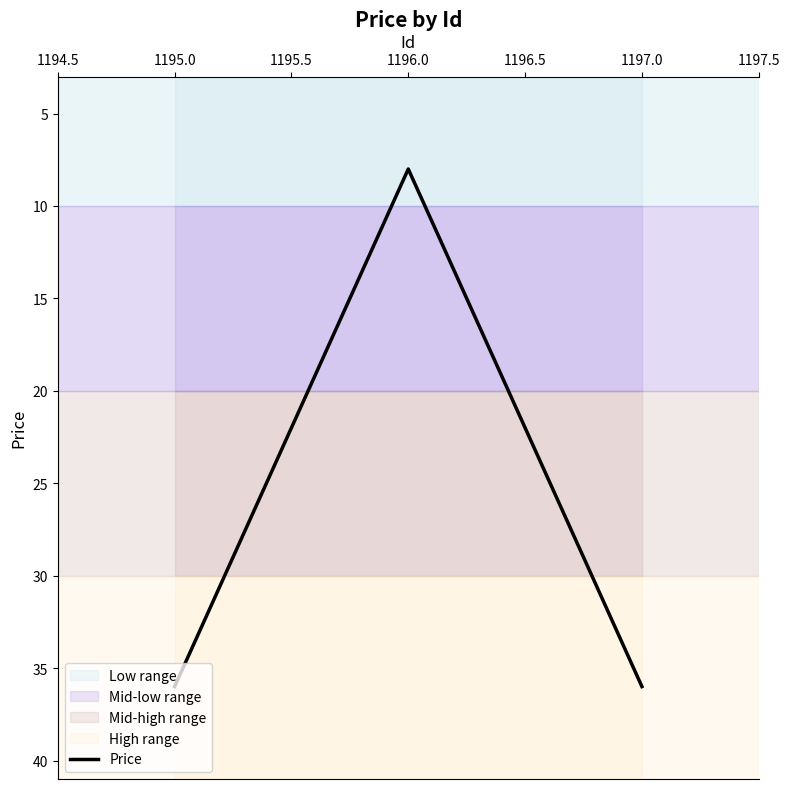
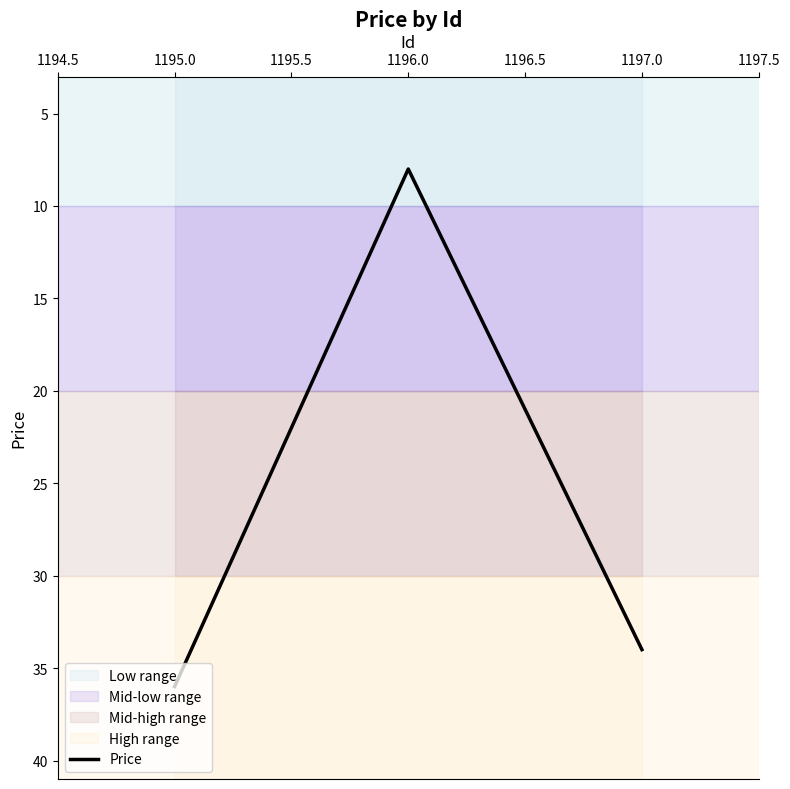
Price, 1197.0: 36 -> 34
